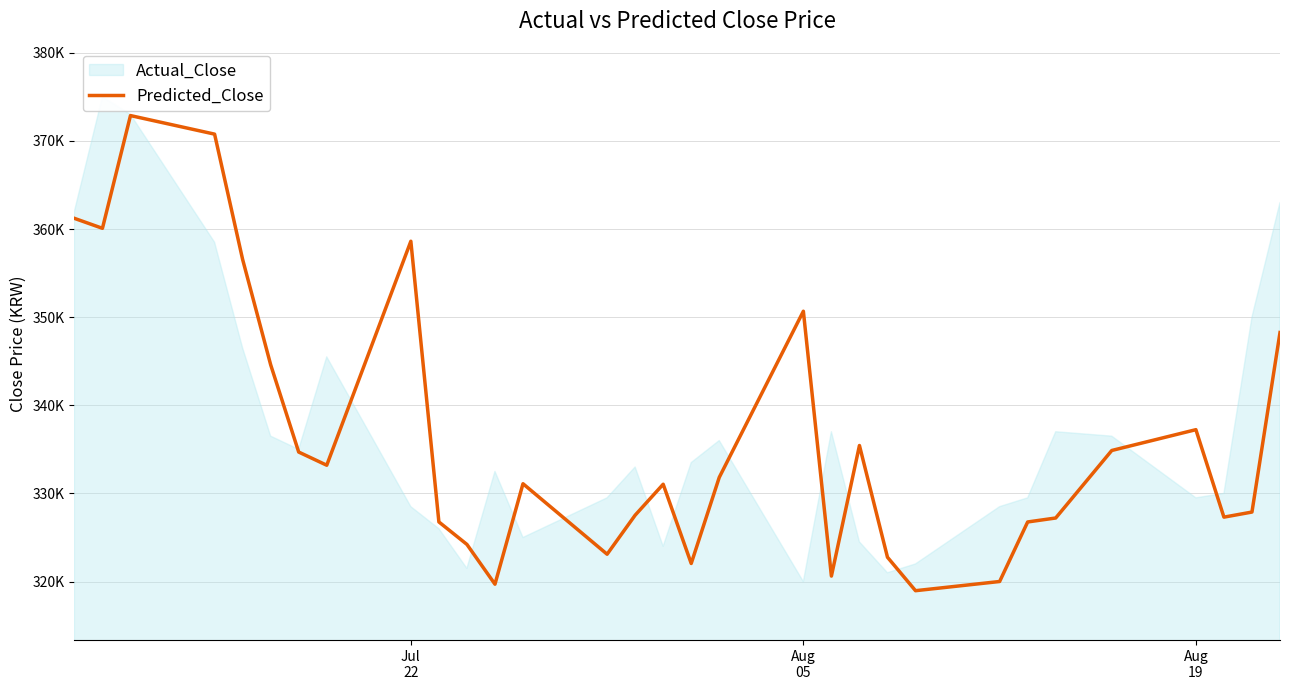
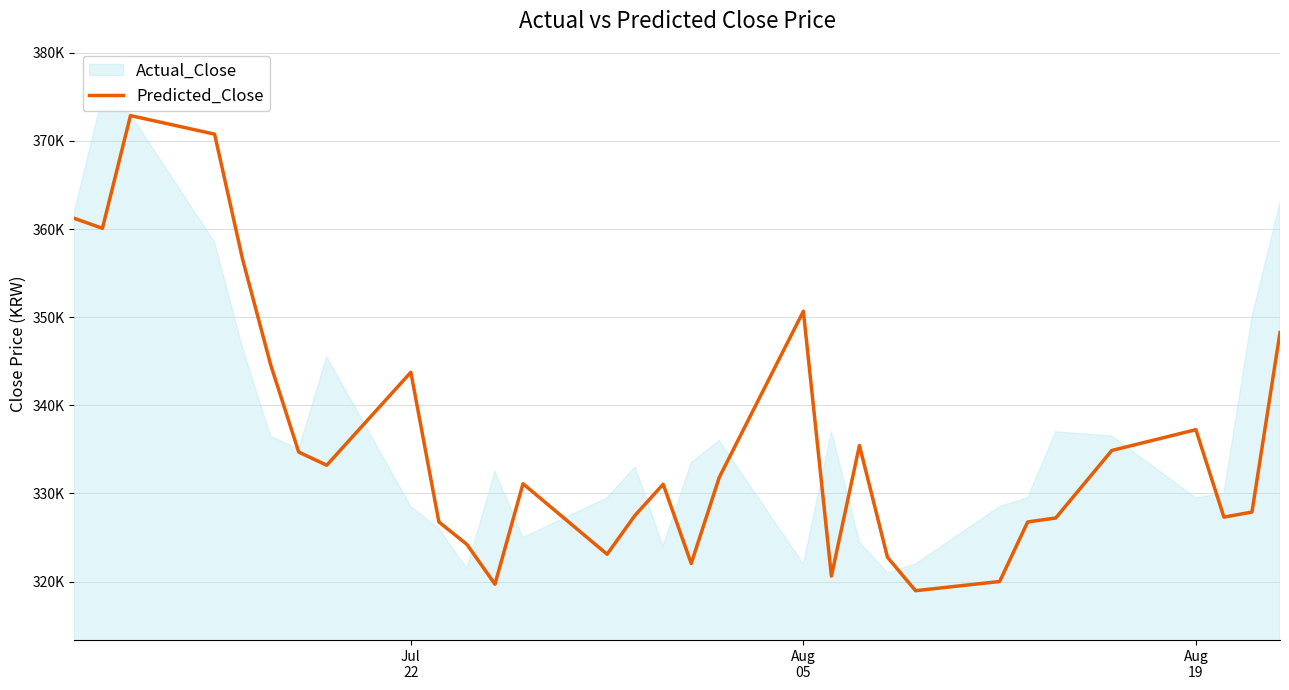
Predicted_Close, Jul 22: 359000 -> 344000
Actual_Close, Aug 05: 320000 -> 322000
